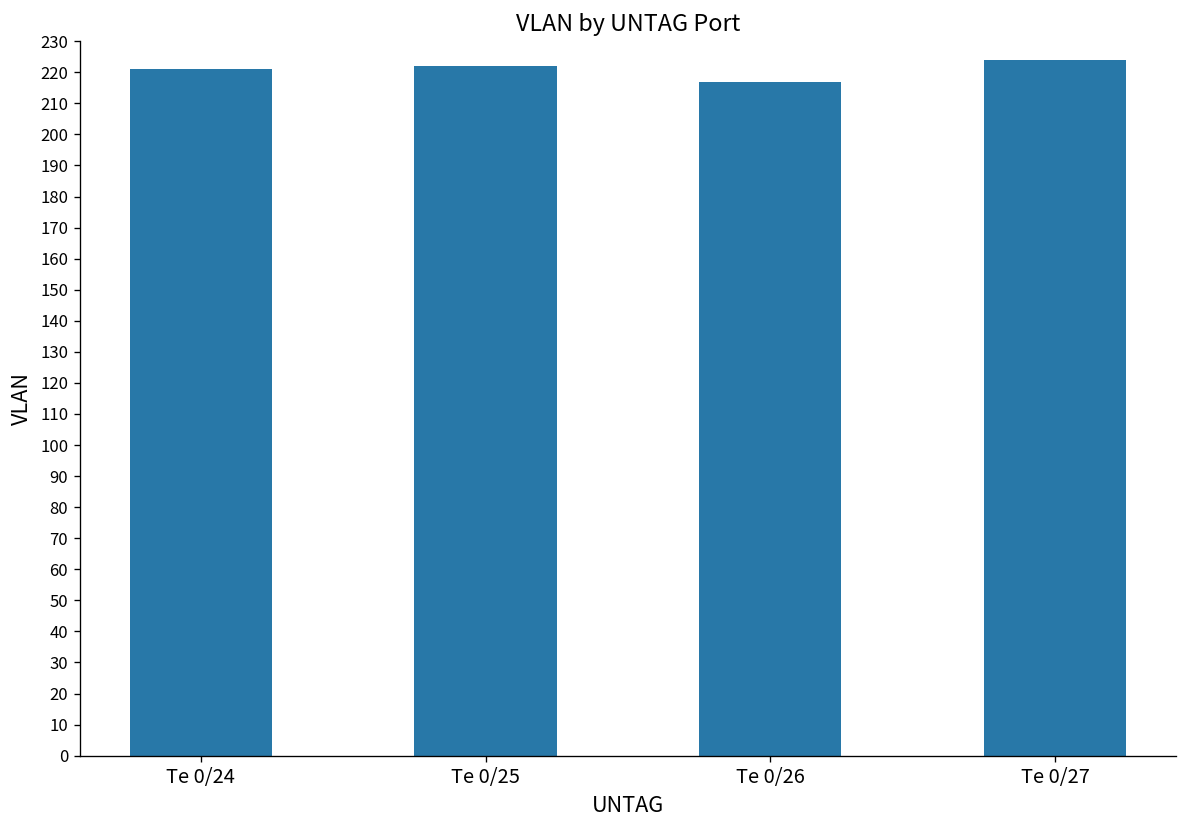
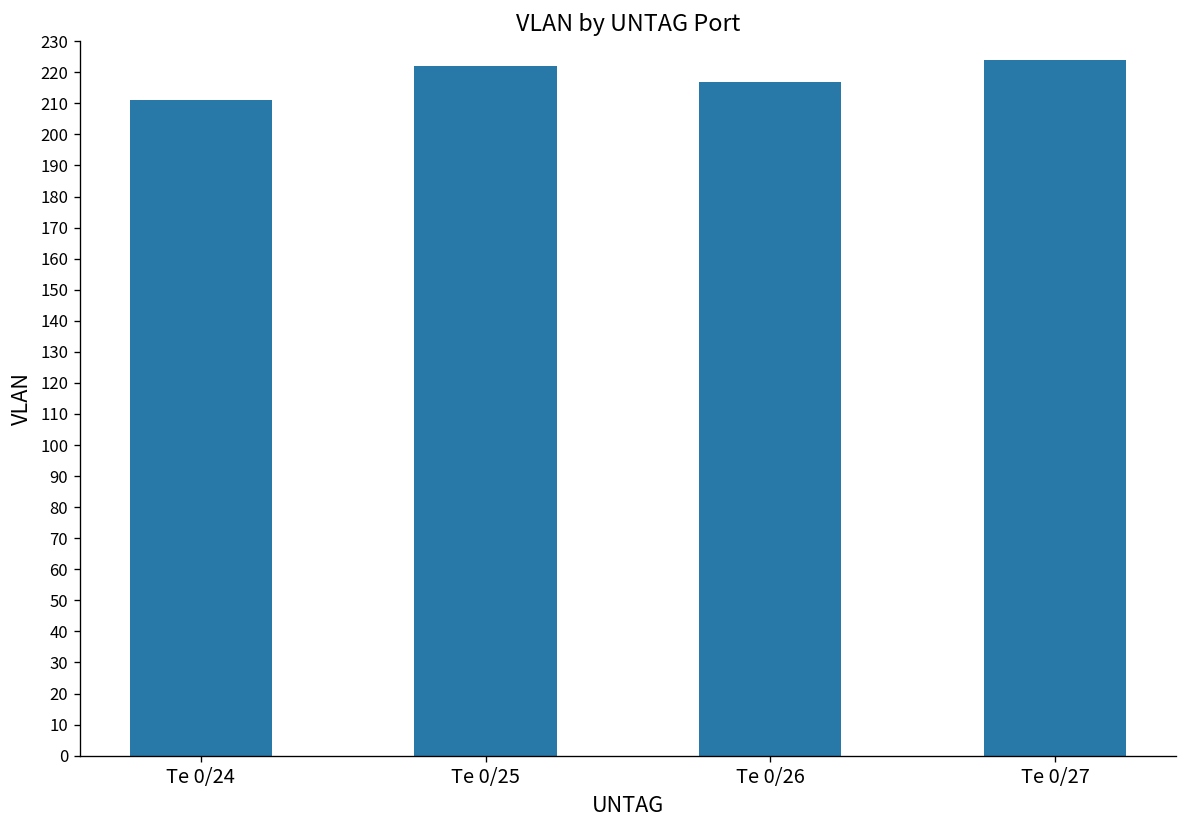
Te 0/24: 221 -> 211
